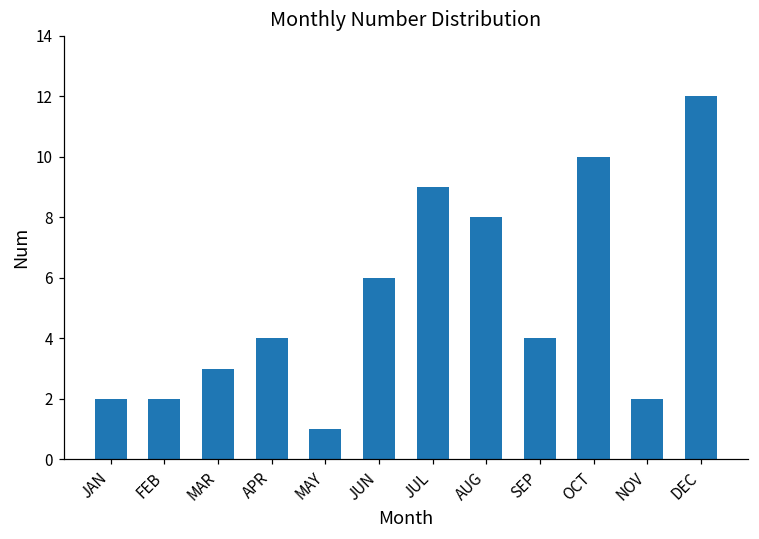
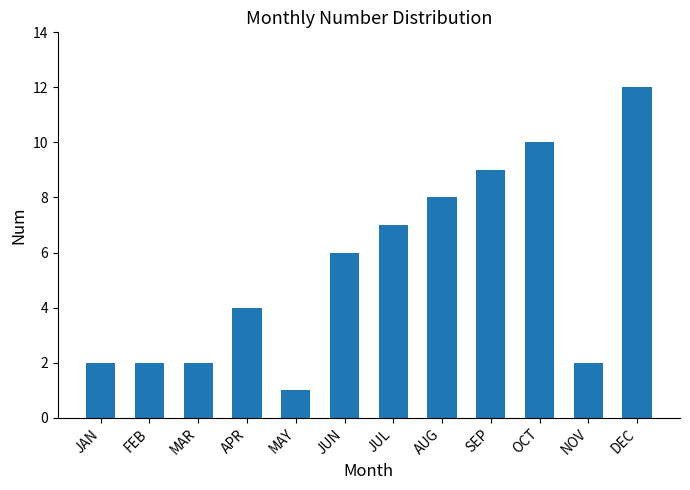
MAR: 3 -> 2
JUL: 9 -> 7
SEP: 4 -> 9
